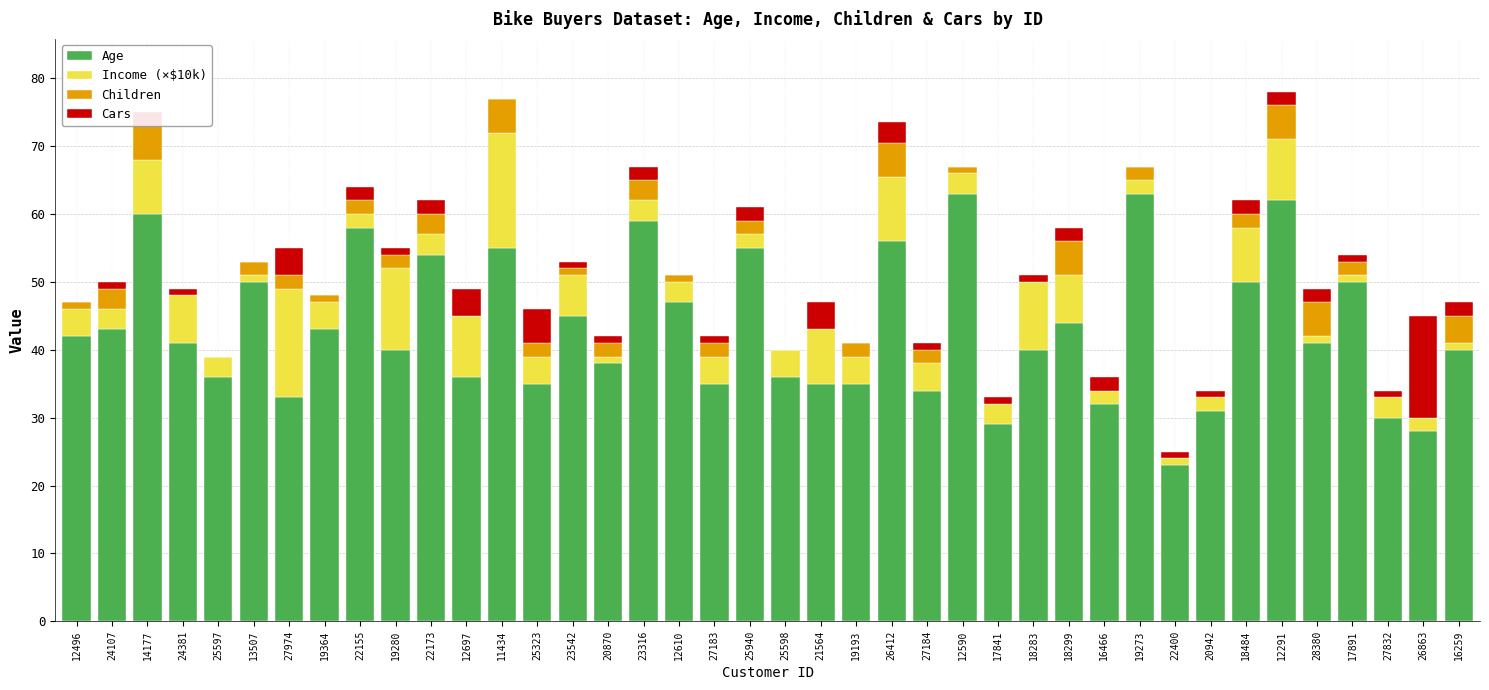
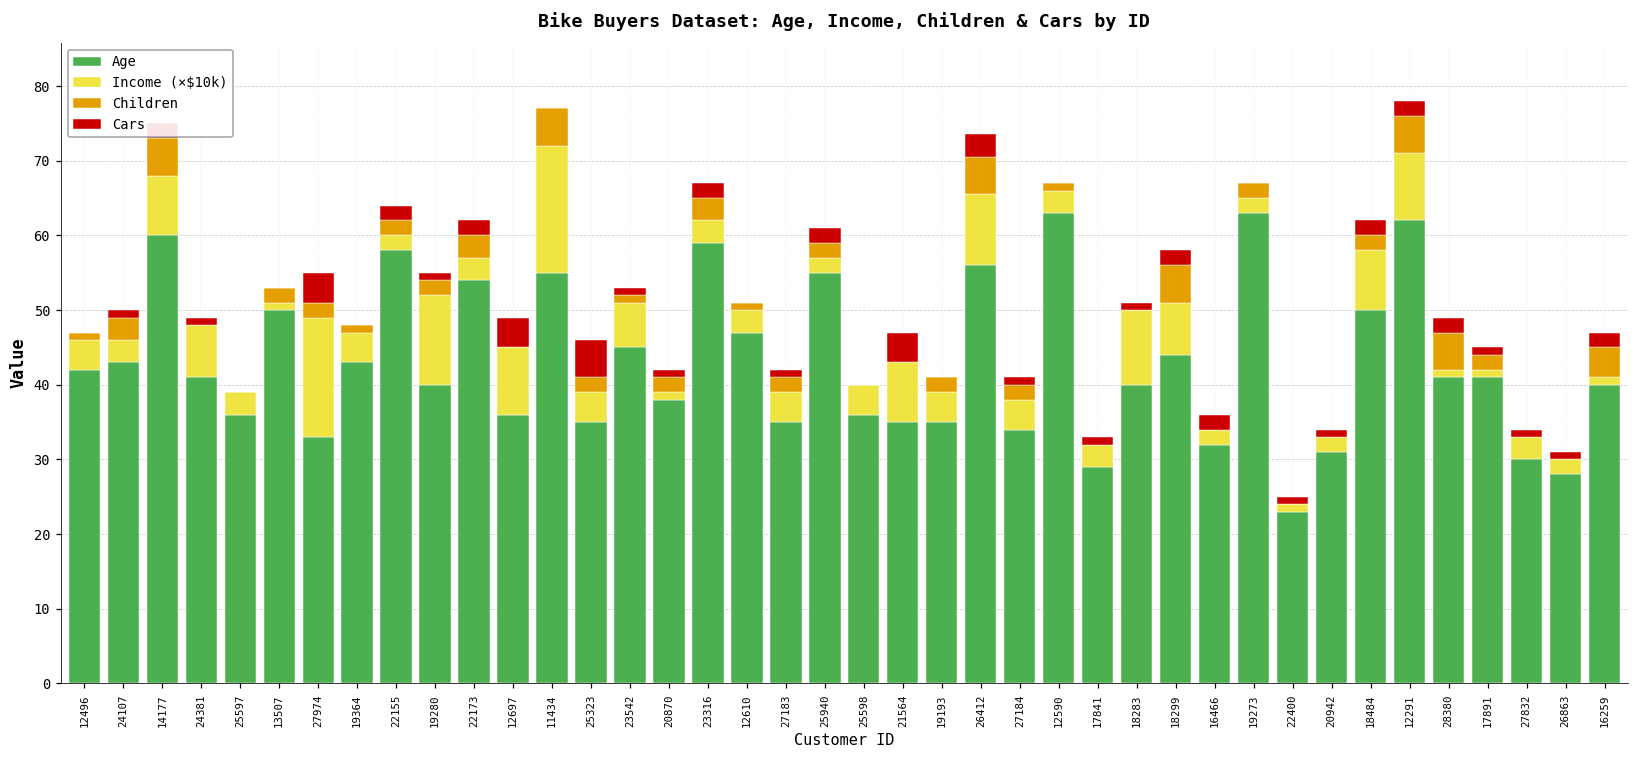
Age, 17891: 50 -> 41
Cars, 26863: 15 -> 1
